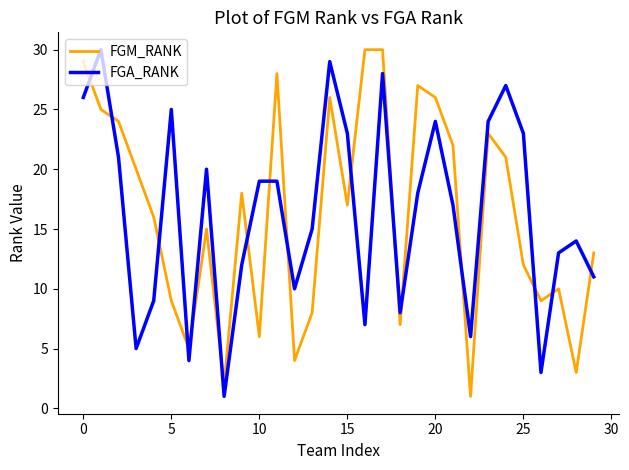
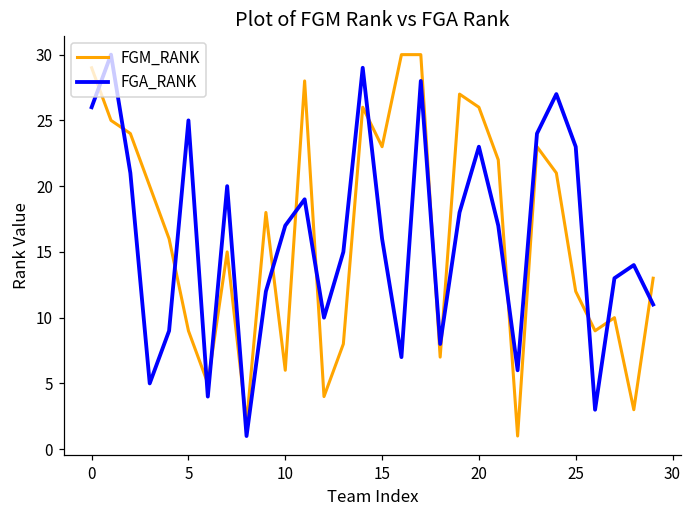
FGA_RANK, 10: 19 -> 17
FGM_RANK, 15: 17 -> 23
FGA_RANK, 15: 23 -> 16
FGA_RANK, 20: 24 -> 23
